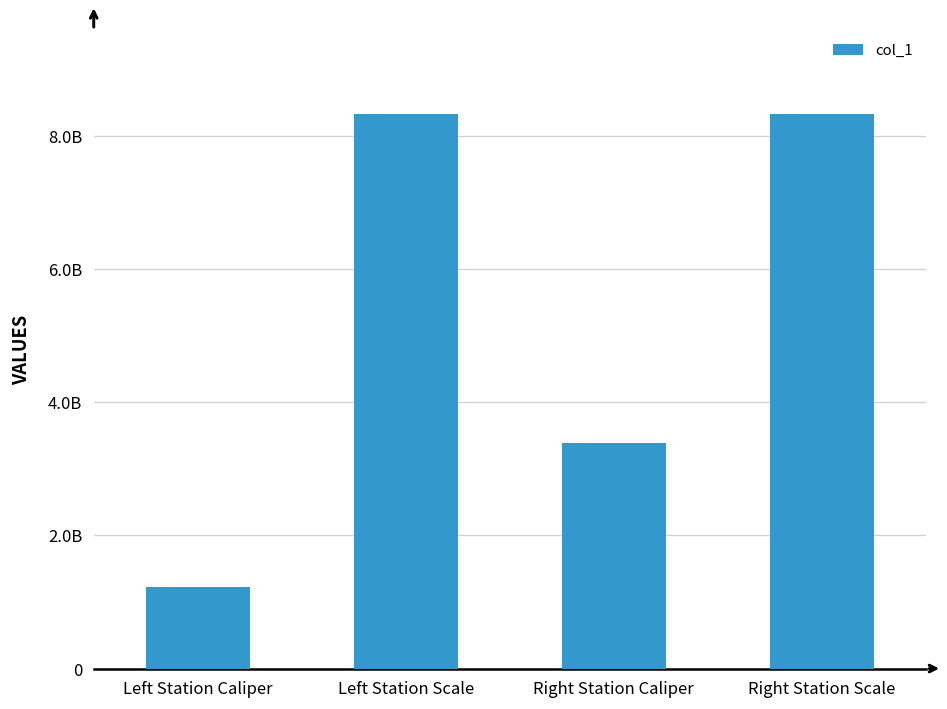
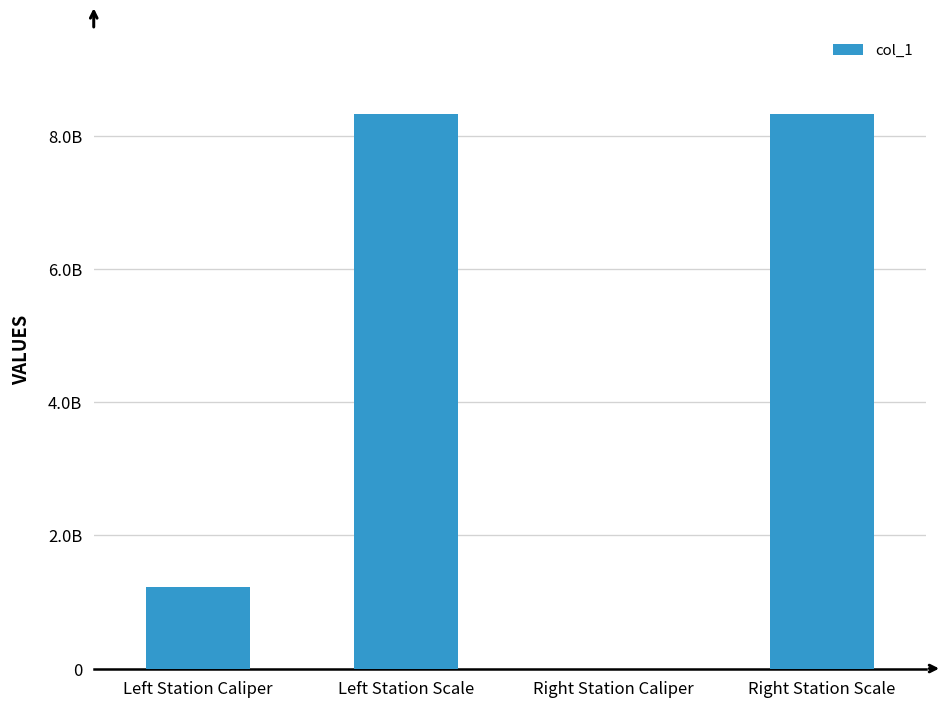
Right Station Caliper: 3400000000 -> 0
